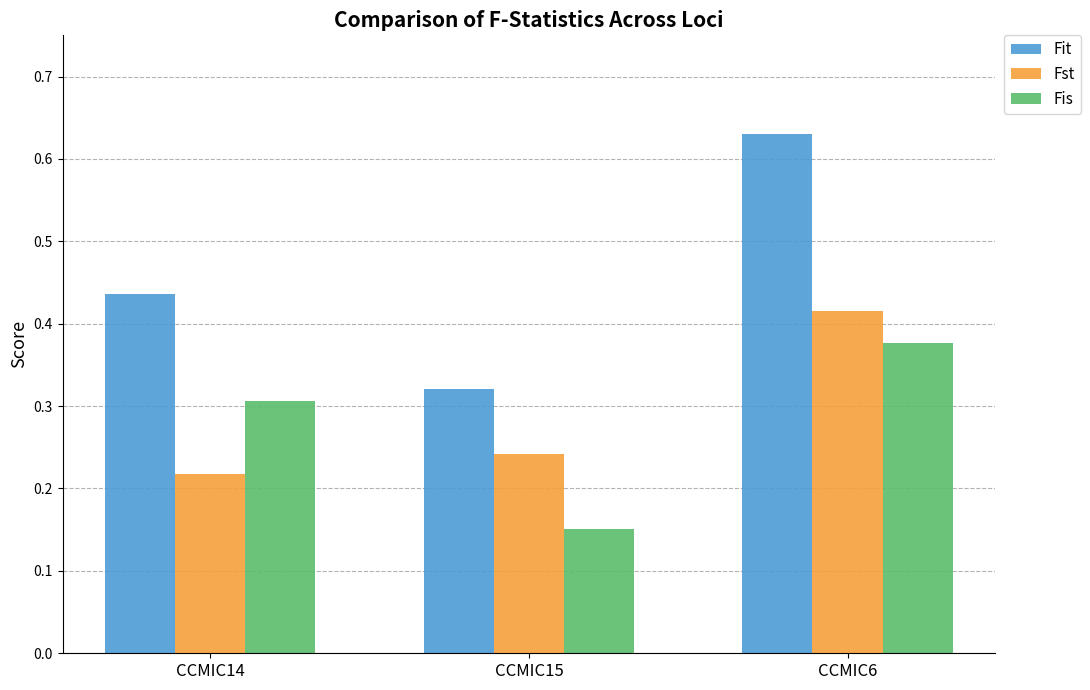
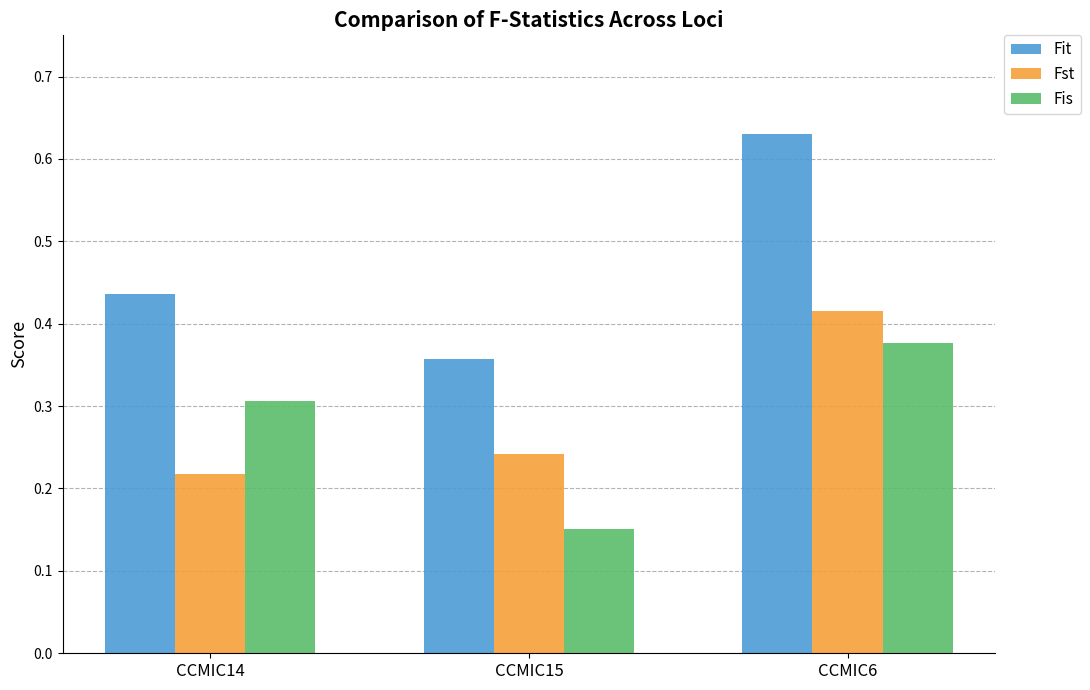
Fit, CCMIC15: 0.32 -> 0.36
